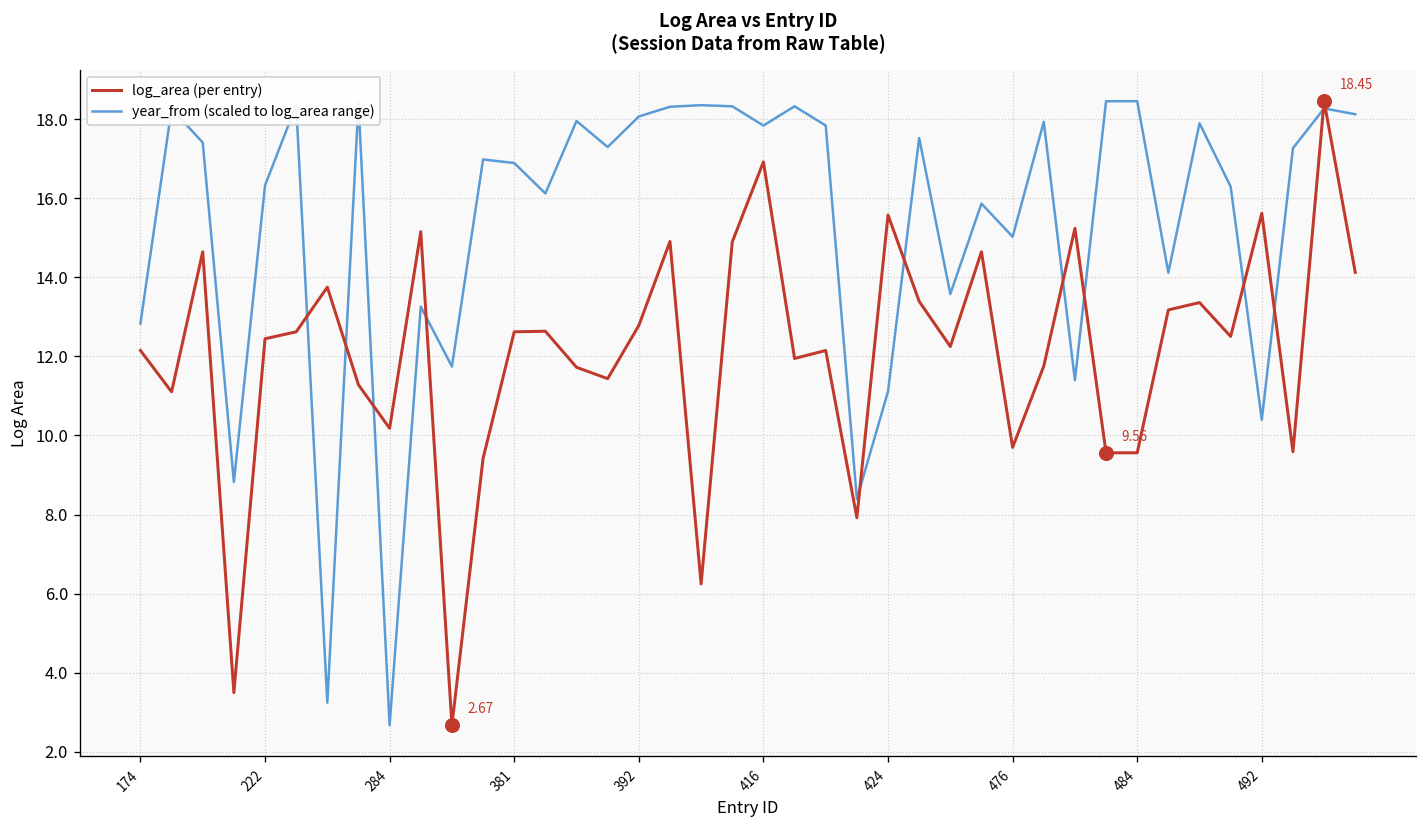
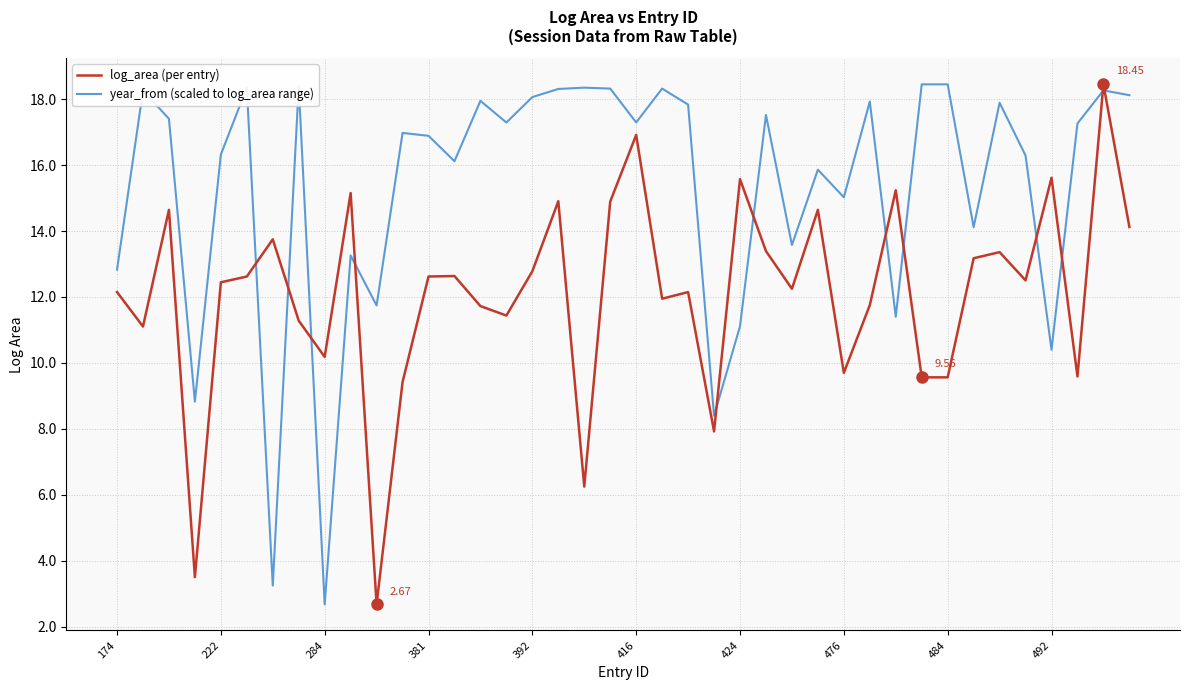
year_from (scaled to log_area range), 416: 17.8 -> 17.3
